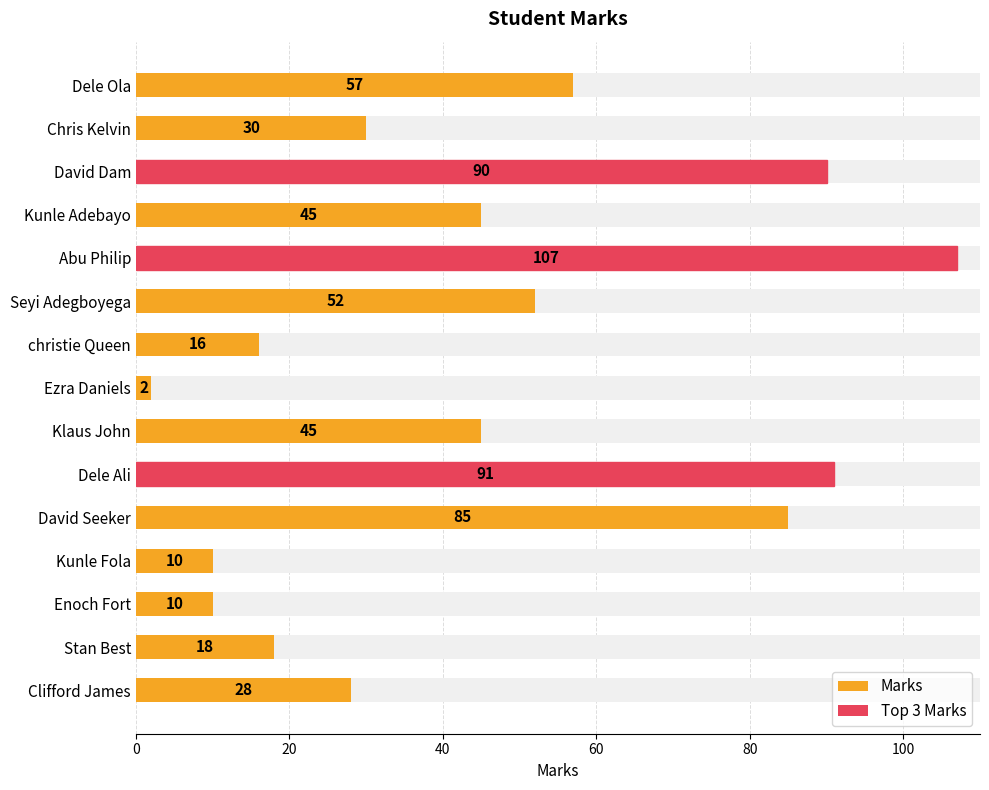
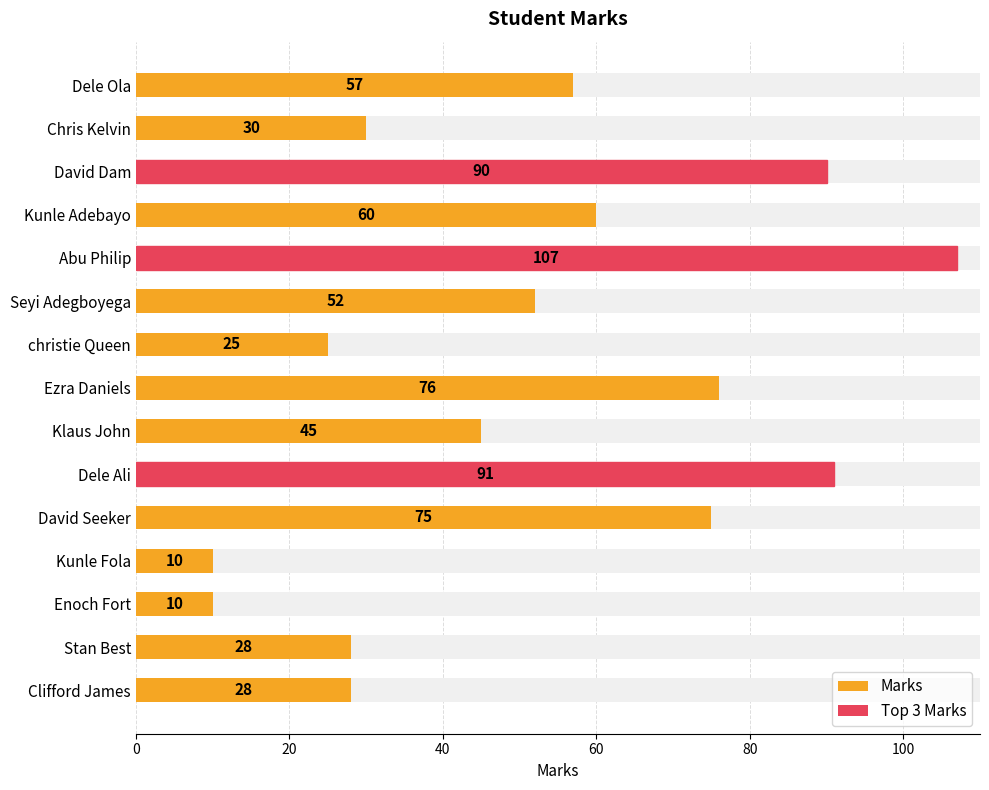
Marks, Kunle Adebayo: 45 -> 60
Marks, christie Queen: 16 -> 25
Marks, Ezra Daniels: 2 -> 76
Marks, David Seeker: 85 -> 75
Marks, Stan Best: 18 -> 28
